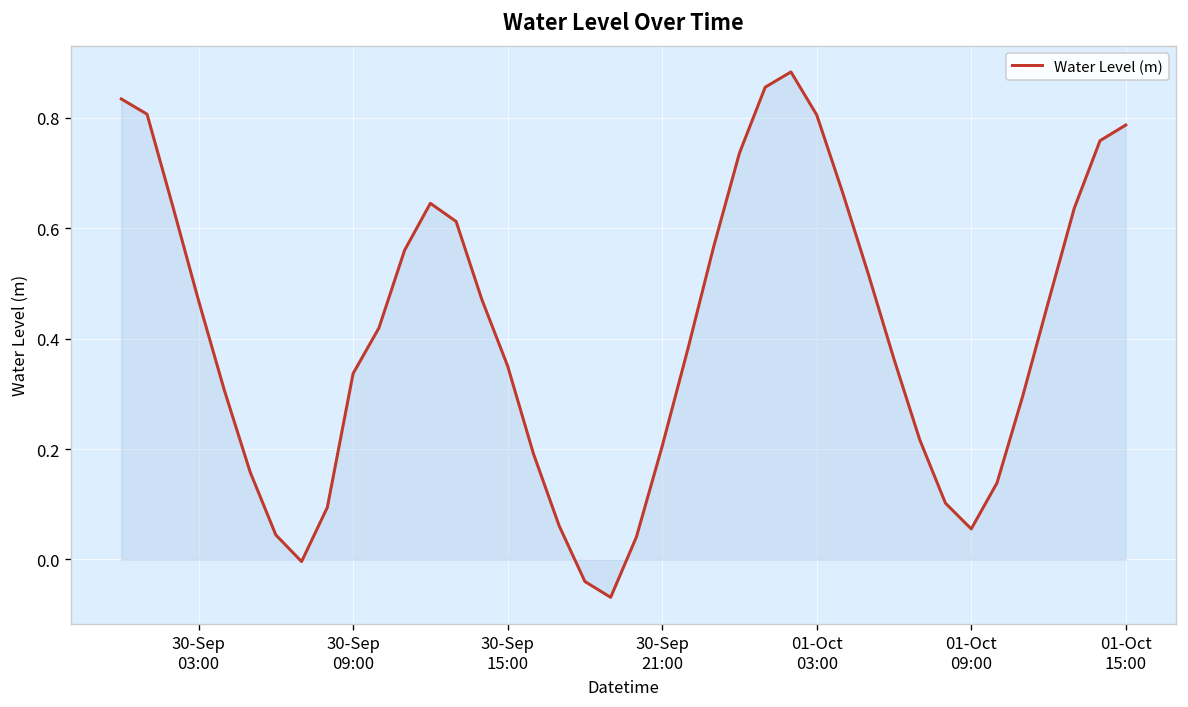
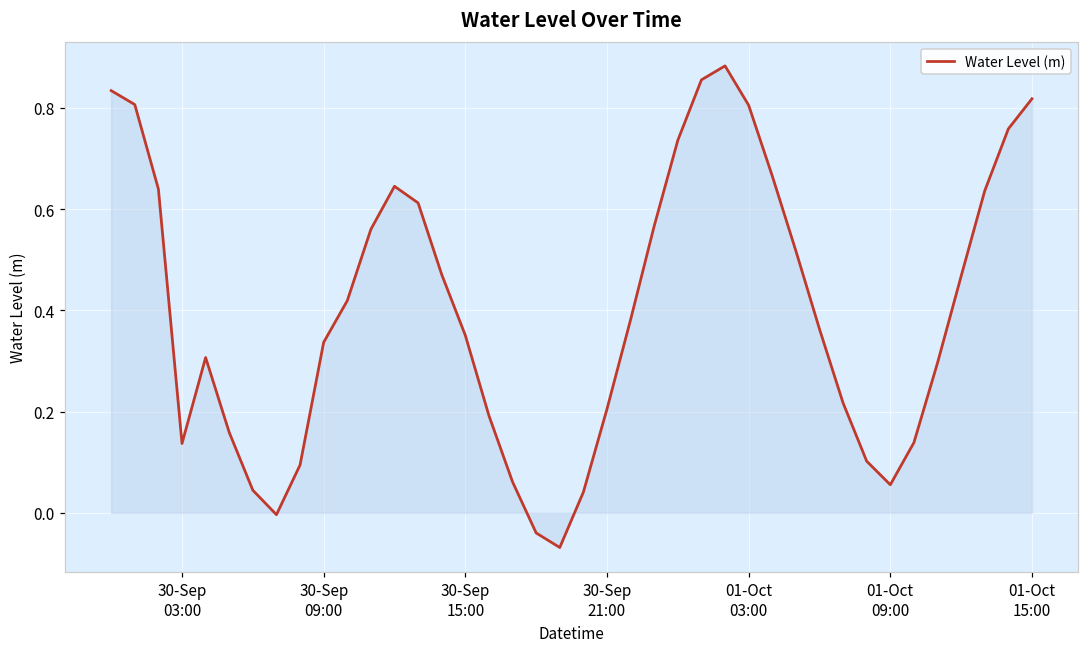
Water Level (m), 30-Sep 03:00: 0.47 -> 0.14
Water Level (m), 01-Oct 15:00: 0.79 -> 0.82
